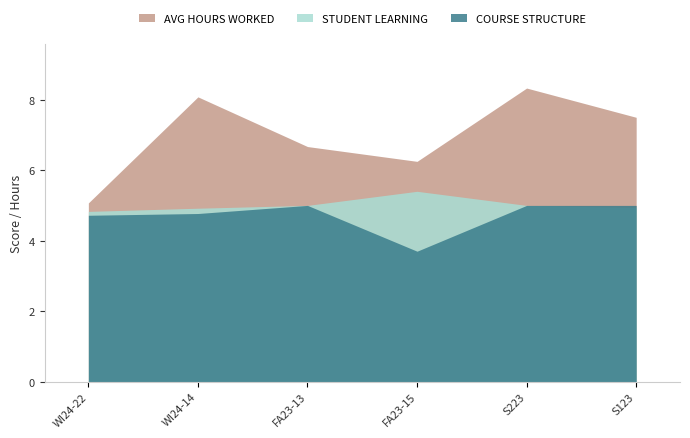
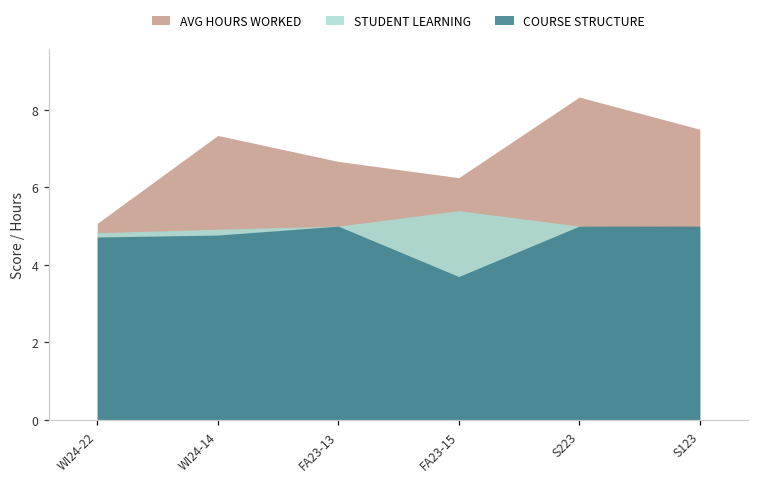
AVG HOURS WORKED, WI24-14: 8.1 -> 7.3
